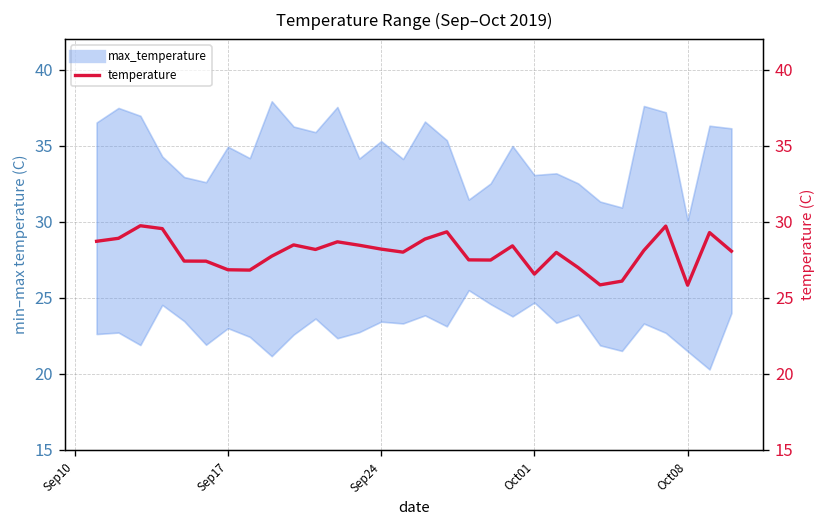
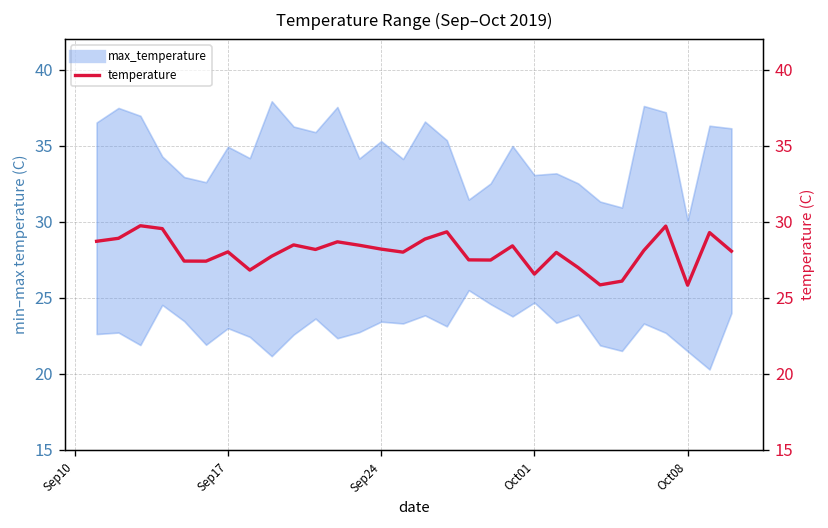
temperature, Sep17: 26.8 -> 28.0
